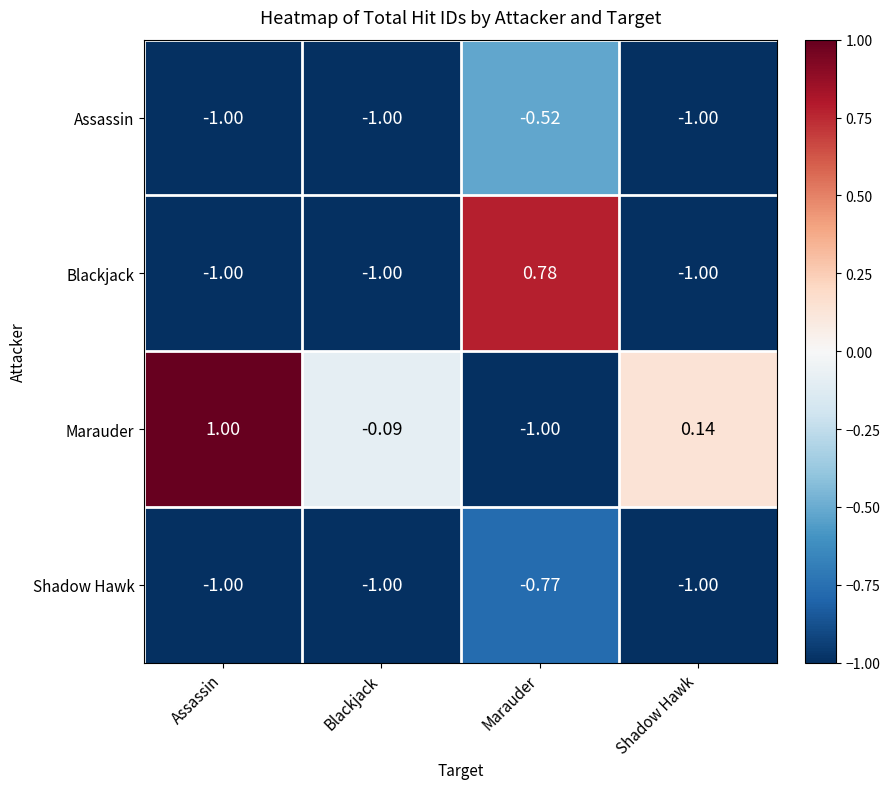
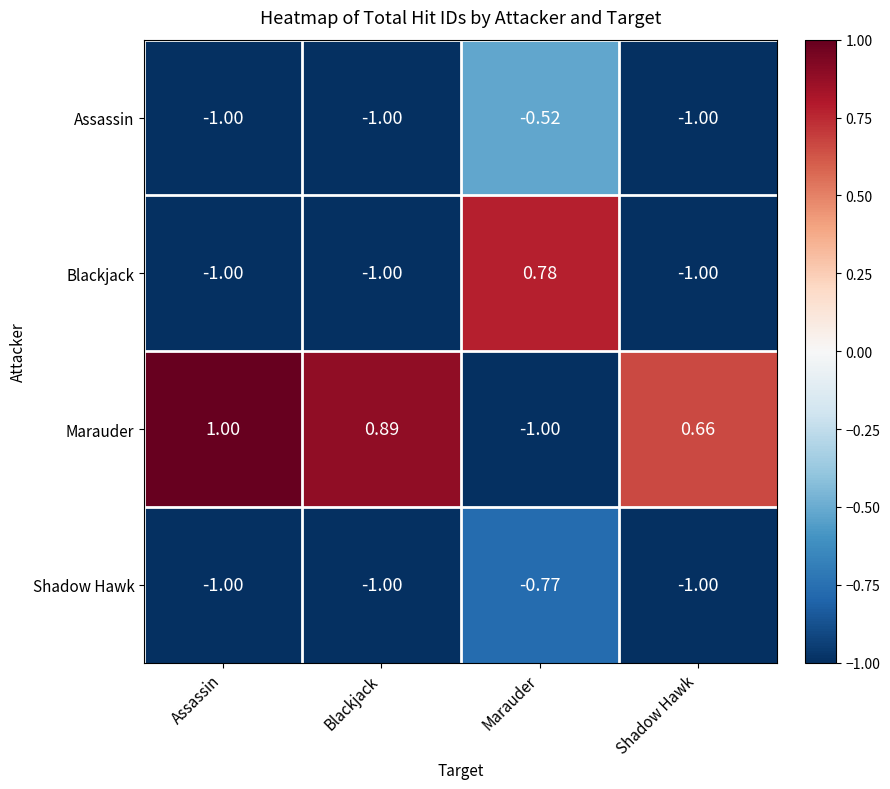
Marauder, Blackjack: -0.09 -> 0.89
Marauder, Shadow Hawk: 0.14 -> 0.66
